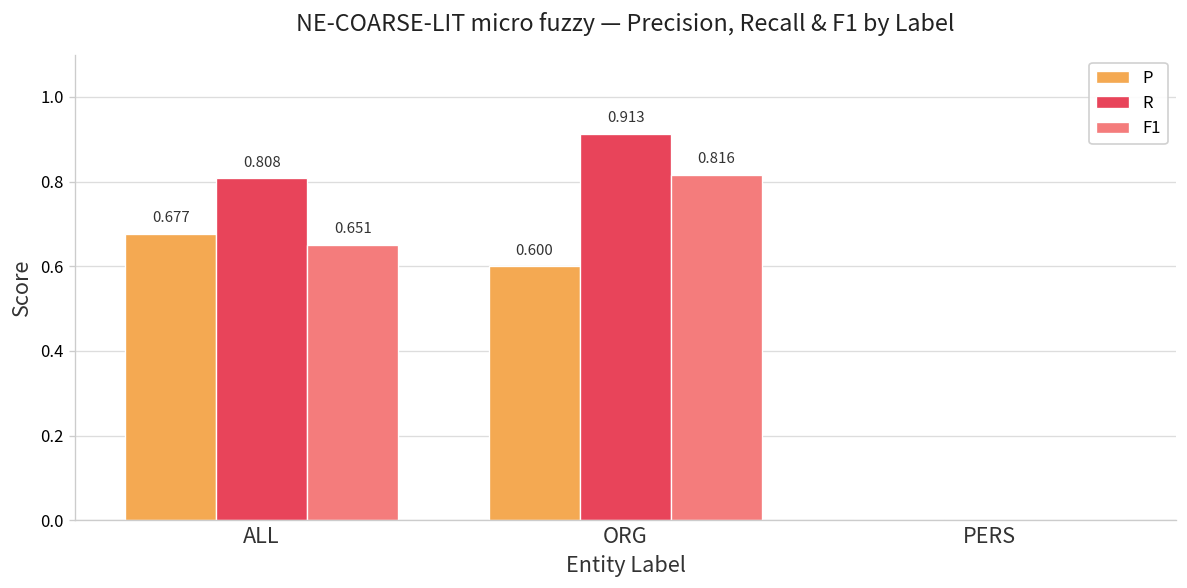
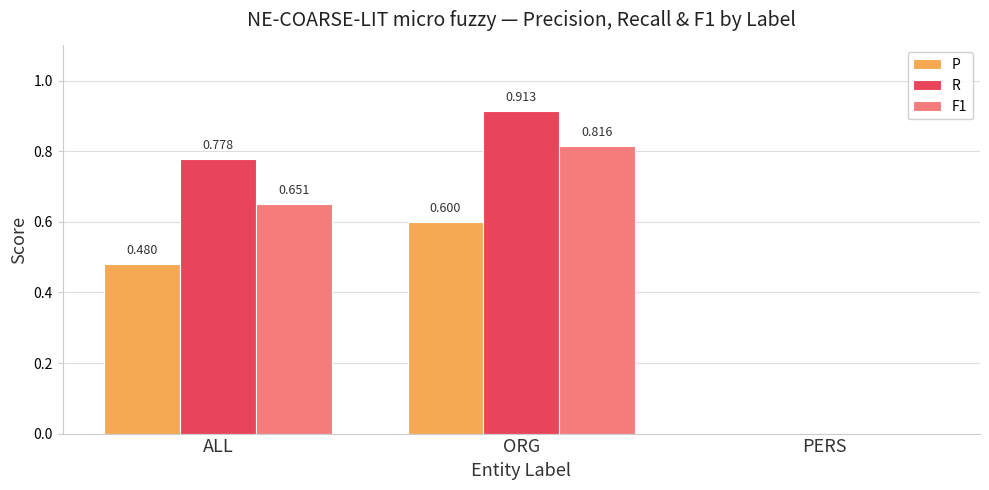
P, ALL: 0.677 -> 0.480
R, ALL: 0.808 -> 0.778
